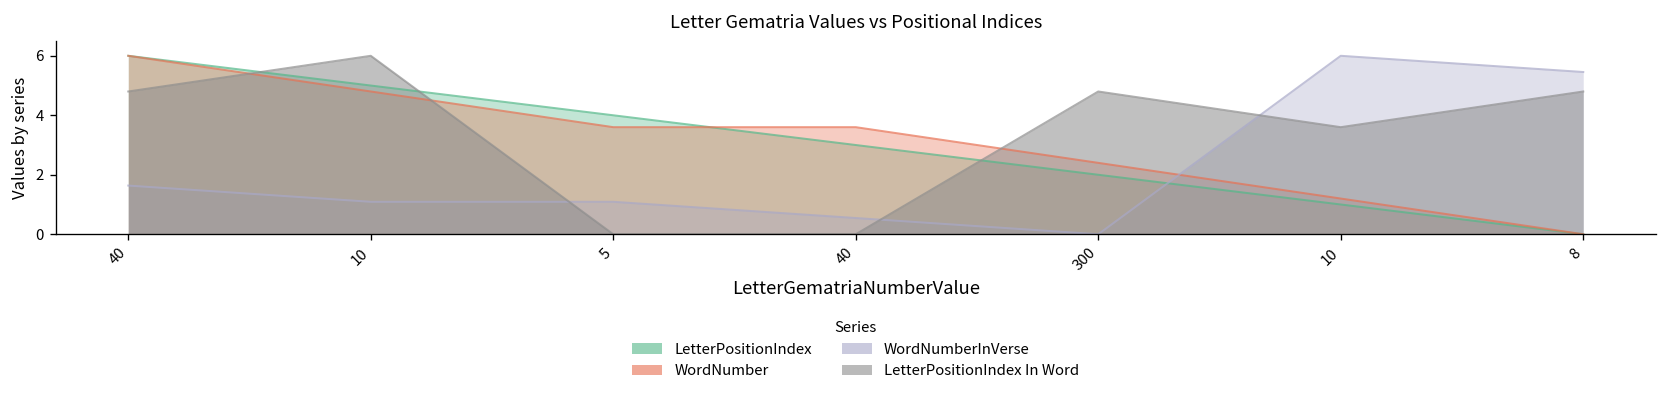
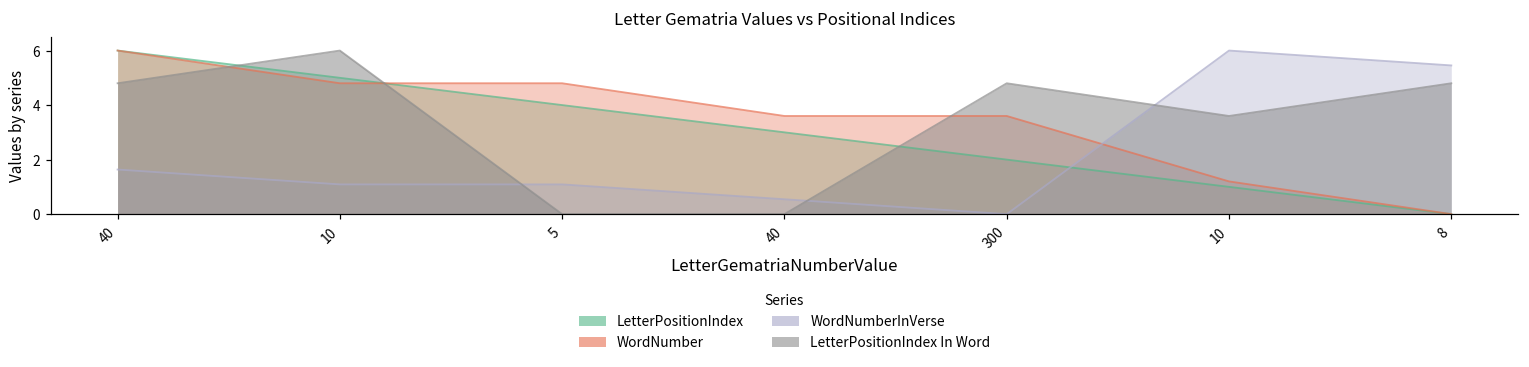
WordNumber, 5: 3.6 -> 4.8
WordNumber, 300: 2.4 -> 3.6
